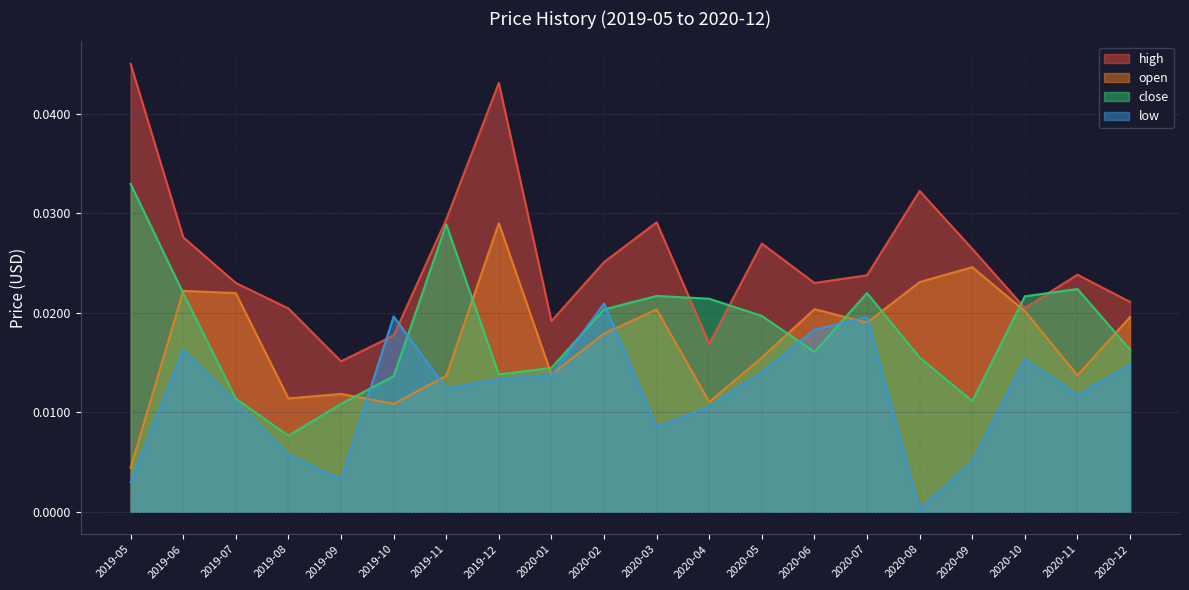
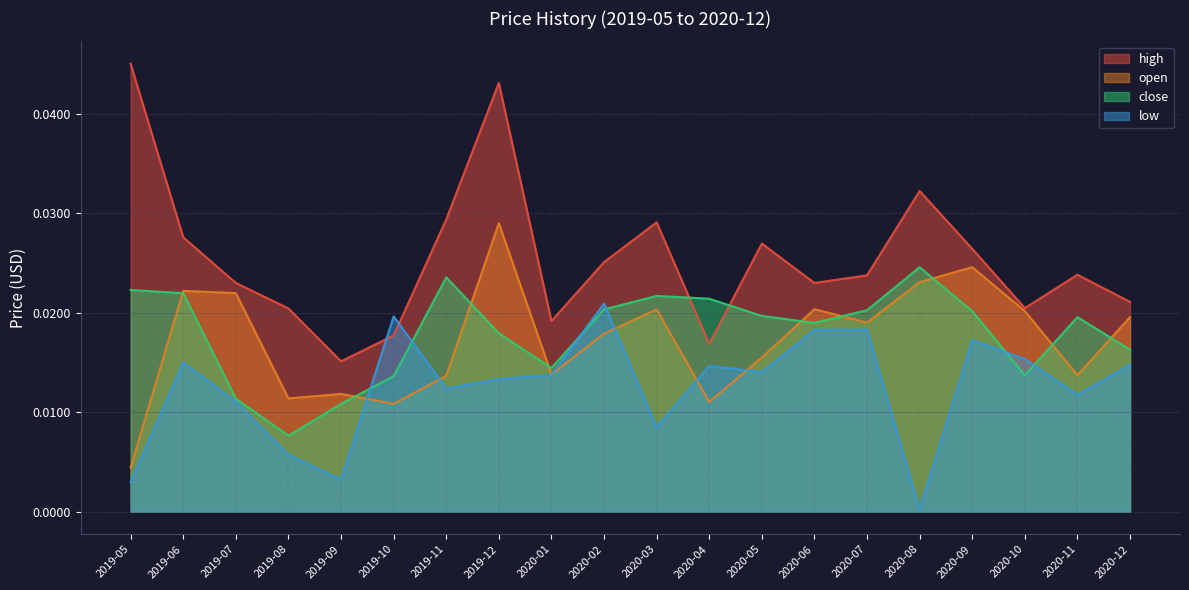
close, 2019-05: 0.033 -> 0.022
low, 2019-06: 0.016 -> 0.015
close, 2019-11: 0.029 -> 0.024
close, 2019-12: 0.014 -> 0.018
low, 2020-04: 0.011 -> 0.015
close, 2020-06: 0.016 -> 0.019
close, 2020-07: 0.022 -> 0.020
low, 2020-07: 0.020 -> 0.018
close, 2020-08: 0.016 -> 0.025
close, 2020-09: 0.011 -> 0.020
low, 2020-09: 0.005 -> 0.017
close, 2020-10: 0.022 -> 0.014
close, 2020-11: 0.022 -> 0.020
